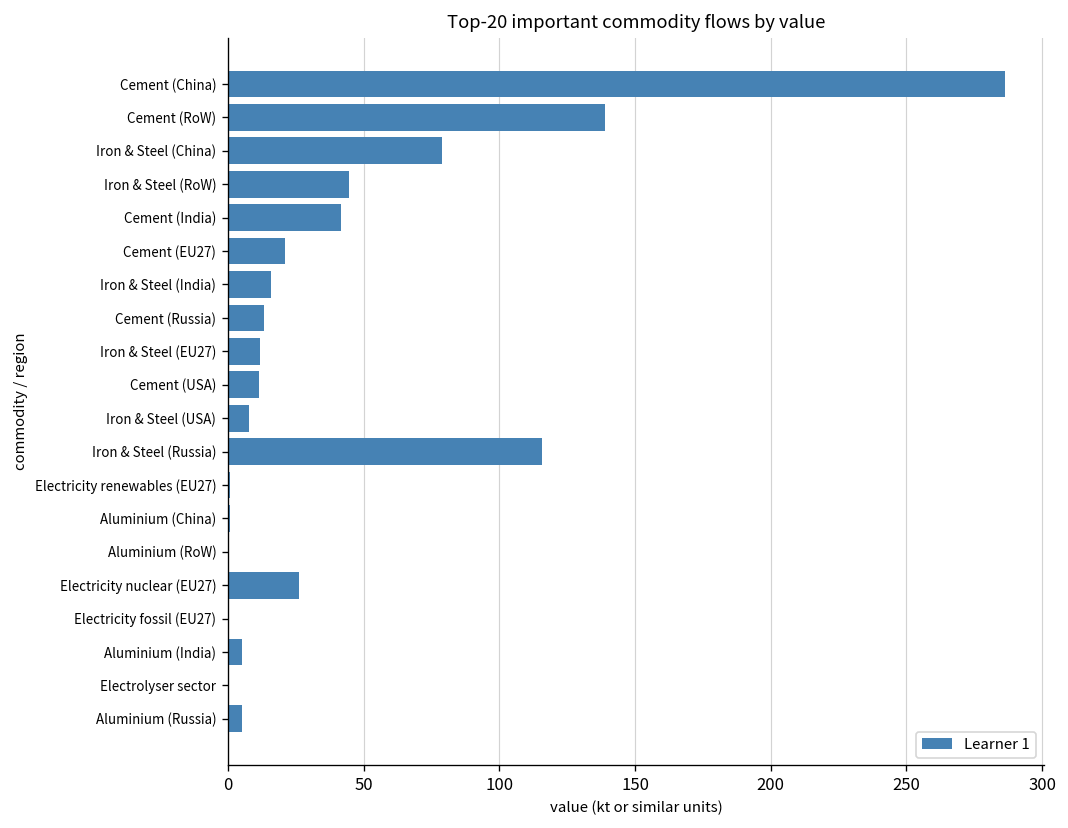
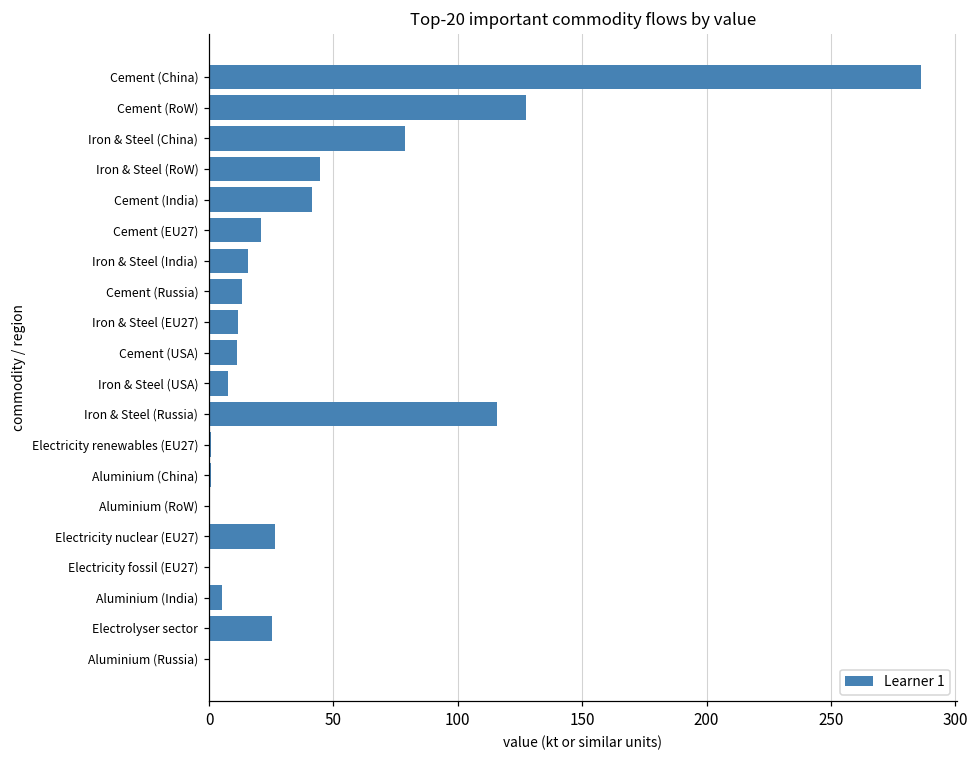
Cement (RoW): 139 -> 127
Electrolyser sector: 0 -> 25
Aluminium (Russia): 5 -> 0
